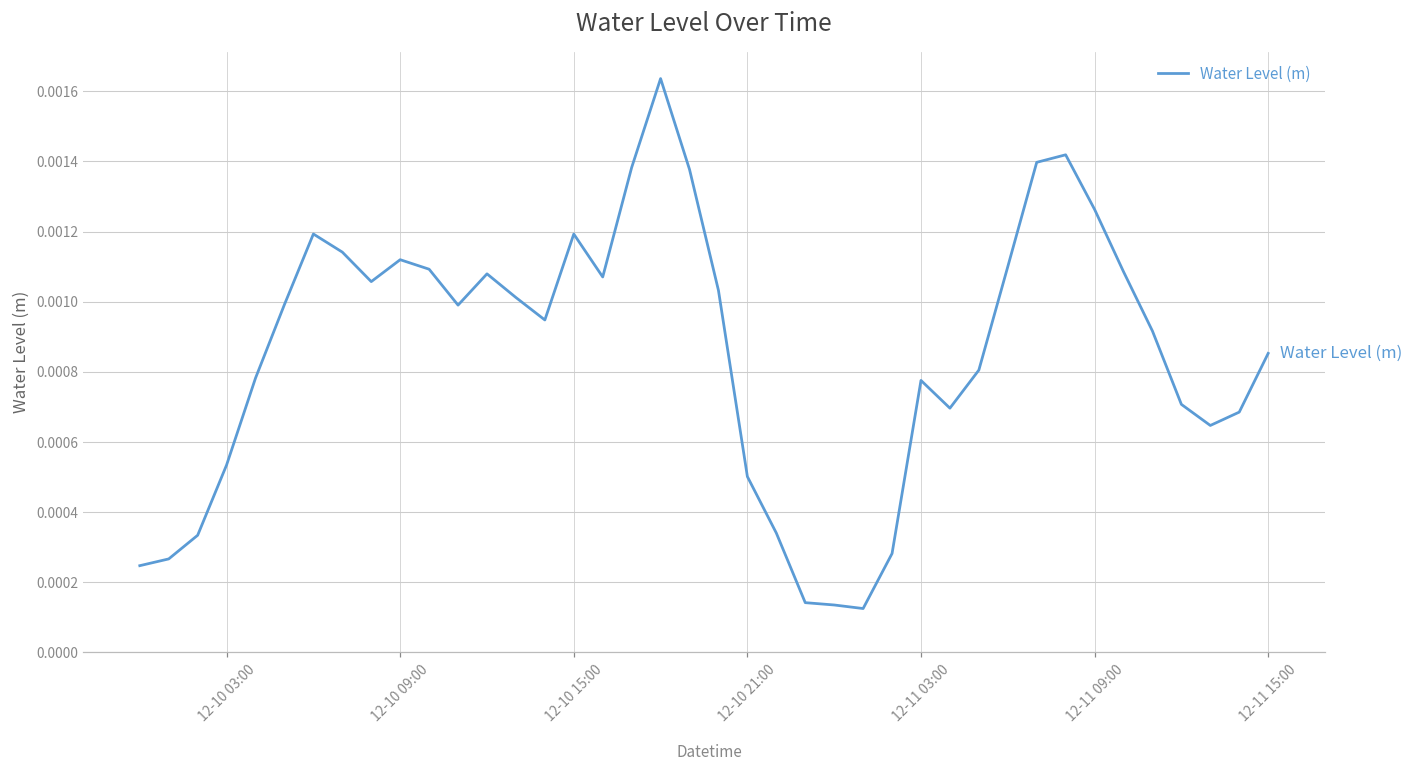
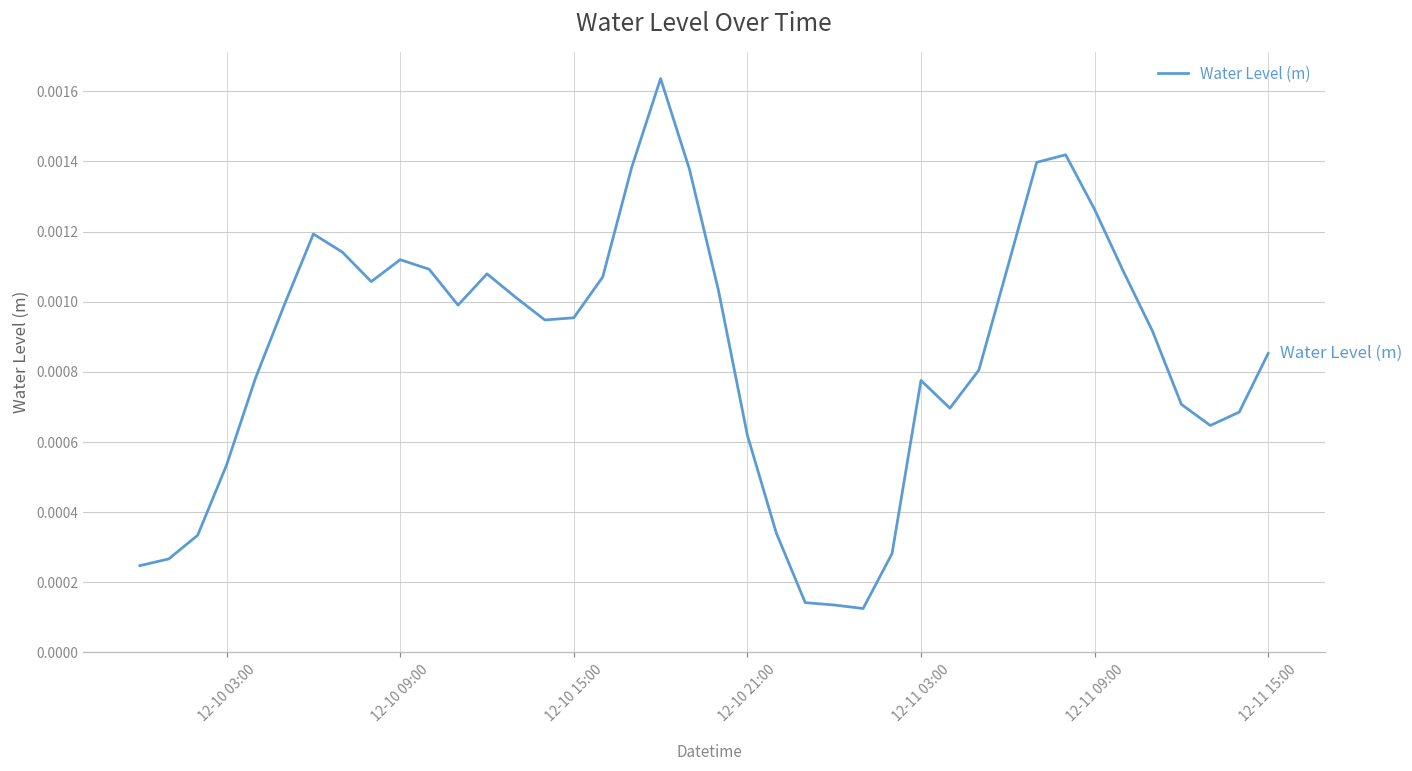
12-10 15:00: 0.00119 -> 0.00095
12-10 21:00: 0.00050 -> 0.00062
